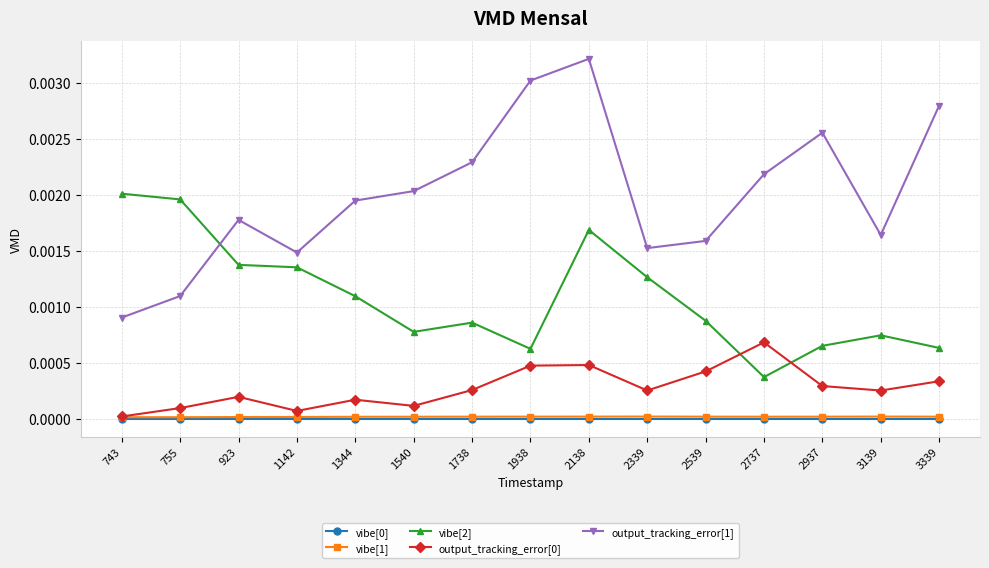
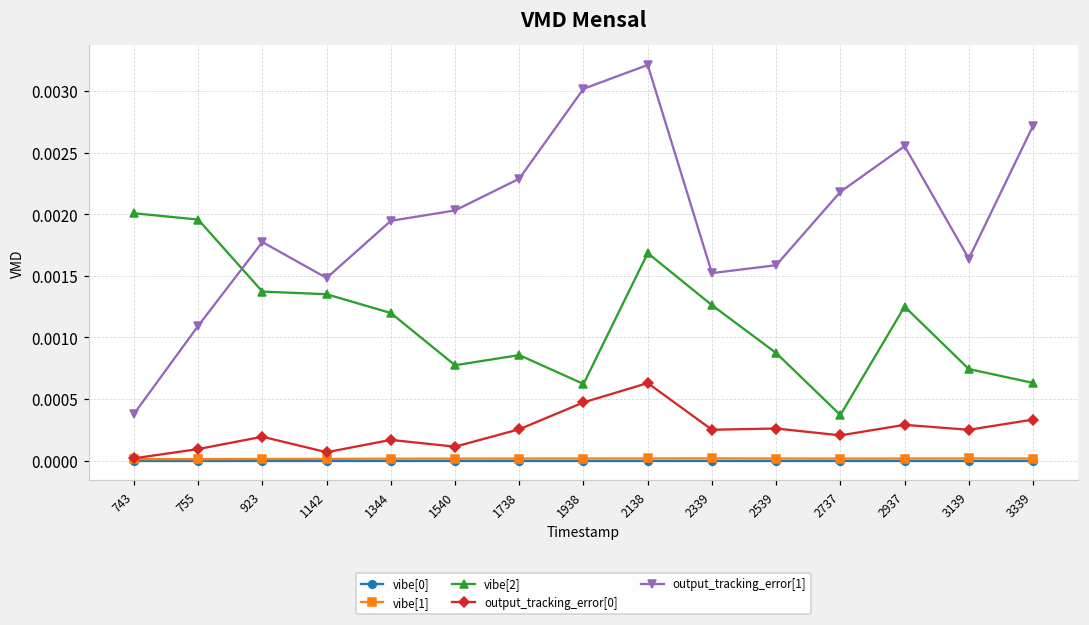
output_tracking_error[1], 743: 0.00090 -> 0.00038
vibe[2], 1344: 0.00109 -> 0.00120
output_tracking_error[0], 2138: 0.00048 -> 0.00063
output_tracking_error[0], 2539: 0.00042 -> 0.00026
output_tracking_error[0], 2737: 0.00068 -> 0.00021
vibe[2], 2937: 0.00065 -> 0.00125
output_tracking_error[1], 3339: 0.00280 -> 0.00272
